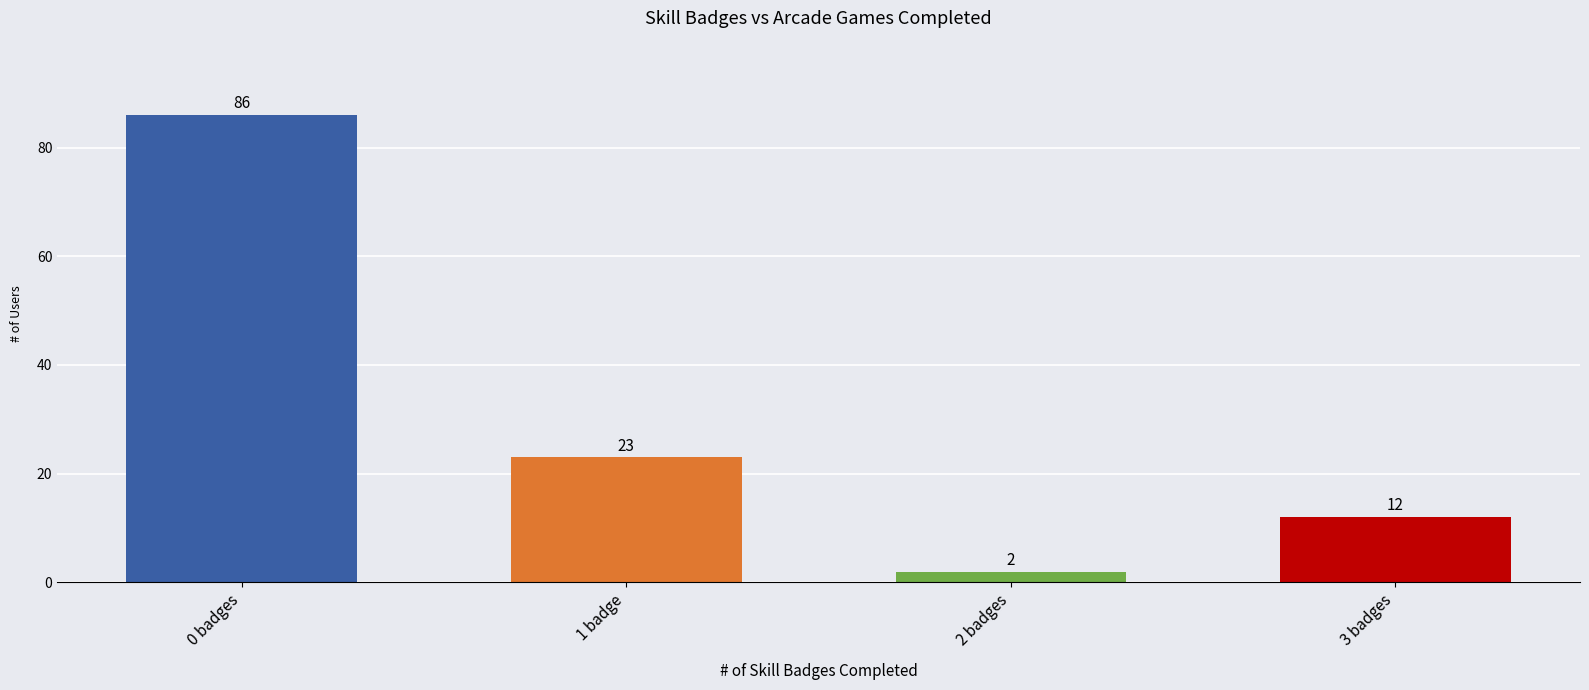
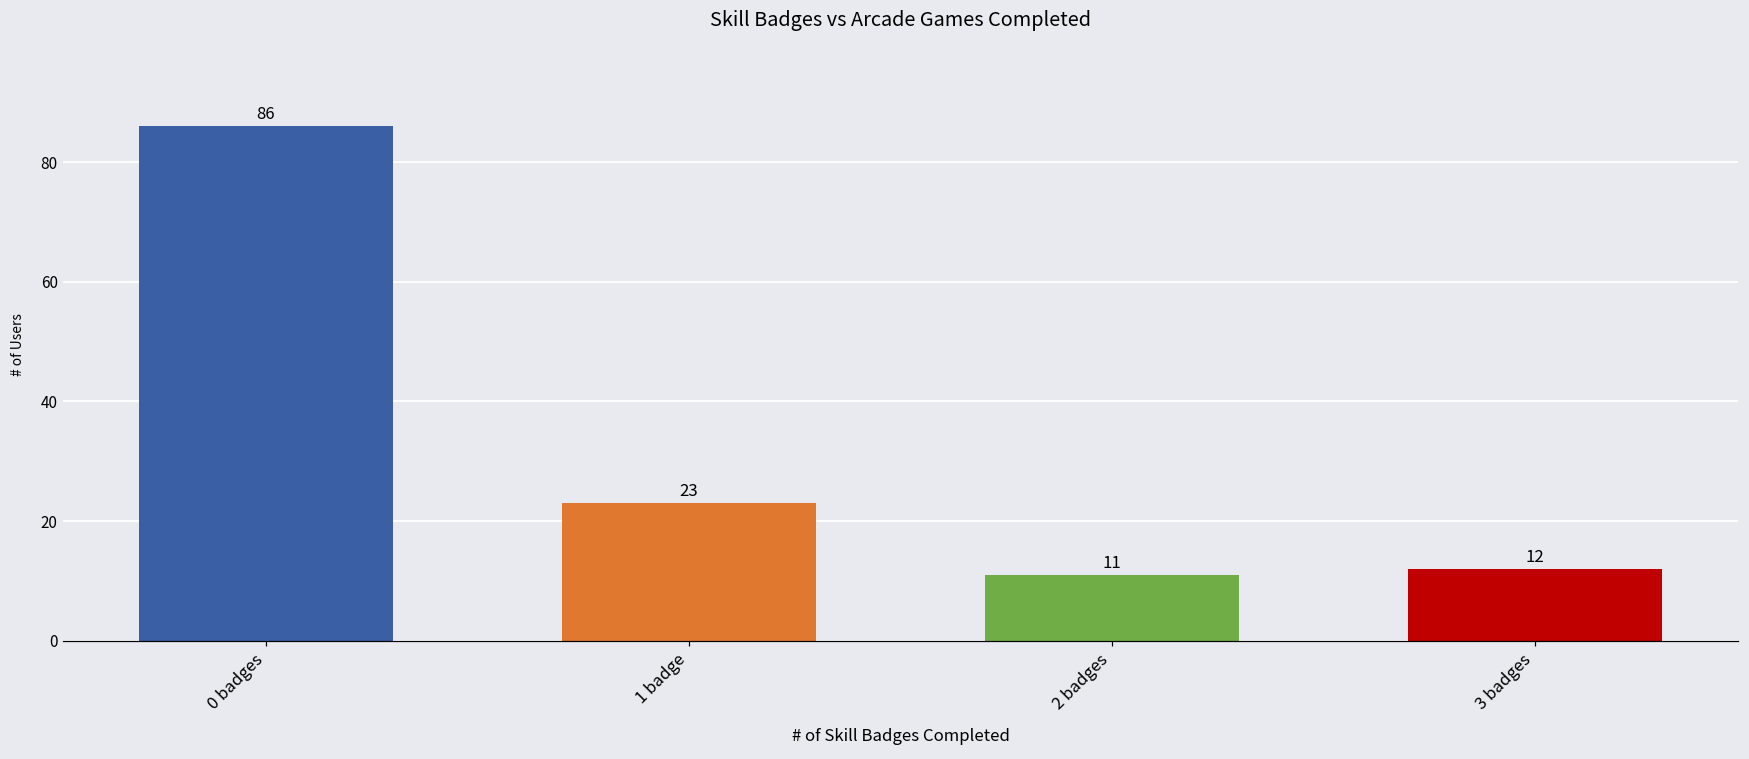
2 badges: 2 -> 11
